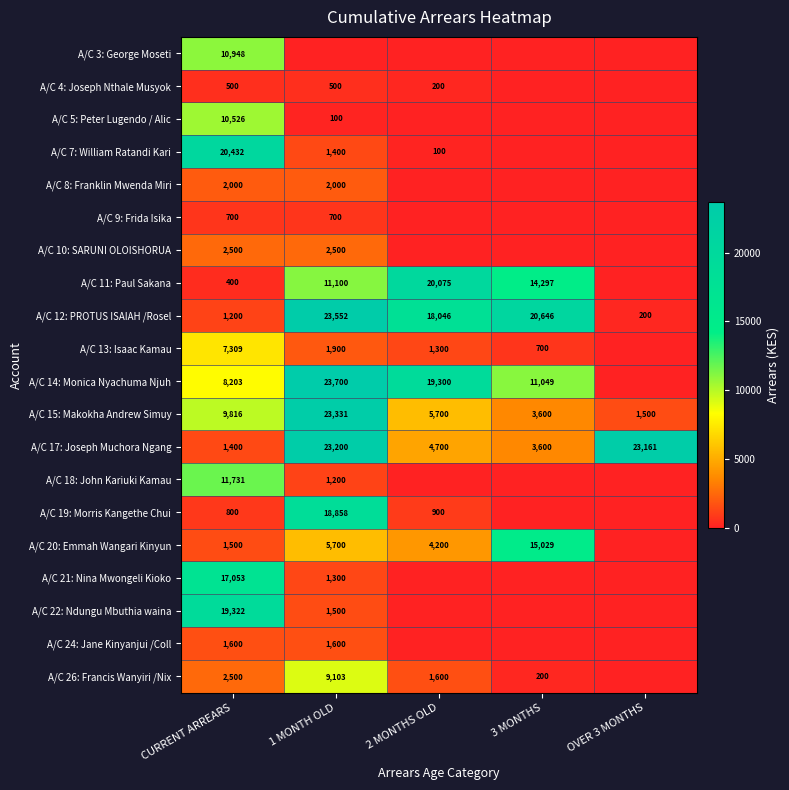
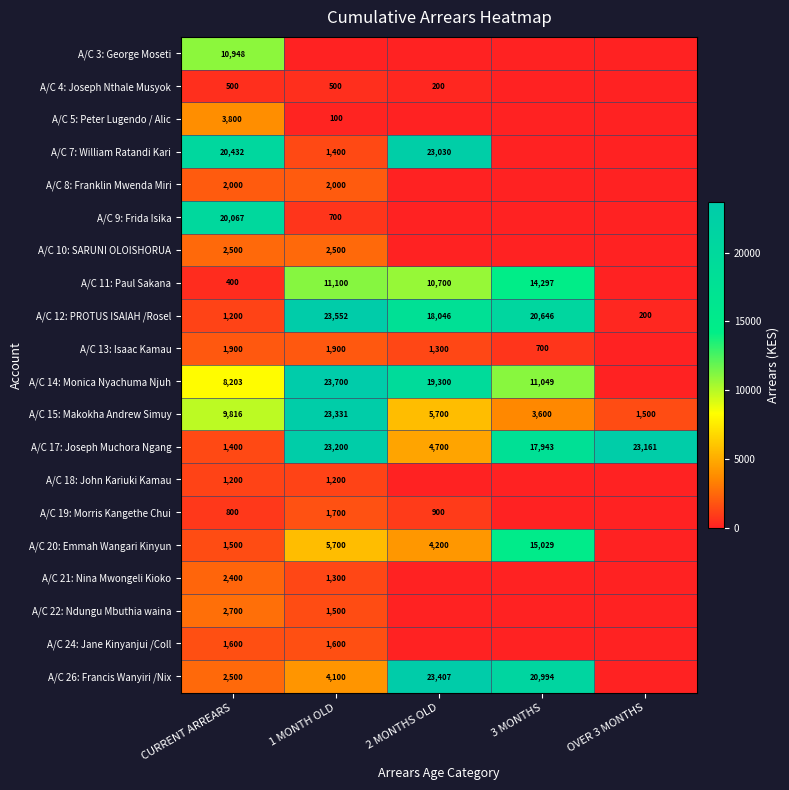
A/C 5: Peter Lugendo / Alic, CURRENT ARREARS: 10,526 -> 3,800
A/C 7: William Ratandi Kari, 2 MONTHS OLD: 100 -> 23,030
A/C 9: Frida Isika, CURRENT ARREARS: 700 -> 20,067
A/C 11: Paul Sakana, 2 MONTHS OLD: 20,075 -> 10,700
A/C 13: Isaac Kamau, CURRENT ARREARS: 7,309 -> 1,900
A/C 17: Joseph Muchora Ngang, 3 MONTHS: 3,600 -> 17,943
A/C 18: John Kariuki Kamau, CURRENT ARREARS: 11,731 -> 1,200
A/C 19: Morris Kangethe Chui, 1 MONTH OLD: 18,858 -> 1,700
A/C 21: Nina Mwongeli Kioko, CURRENT ARREARS: 17,053 -> 2,400
A/C 22: Ndungu Mbuthia waina, CURRENT ARREARS: 19,322 -> 2,700
A/C 26: Francis Wanyiri /Nix, 1 MONTH OLD: 9,103 -> 4,100
A/C 26: Francis Wanyiri /Nix, 2 MONTHS OLD: 1,600 -> 23,407
A/C 26: Francis Wanyiri /Nix, 3 MONTHS: 200 -> 20,994
